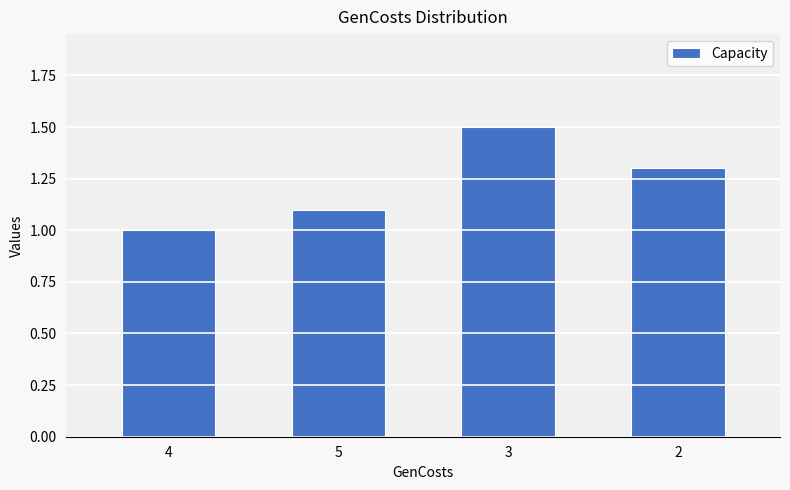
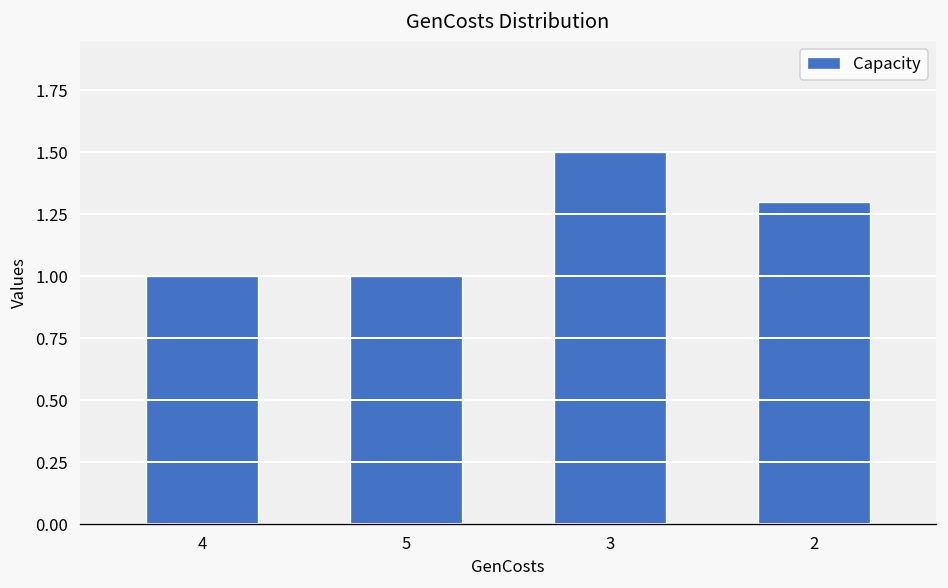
5: 1.1 -> 1.0
